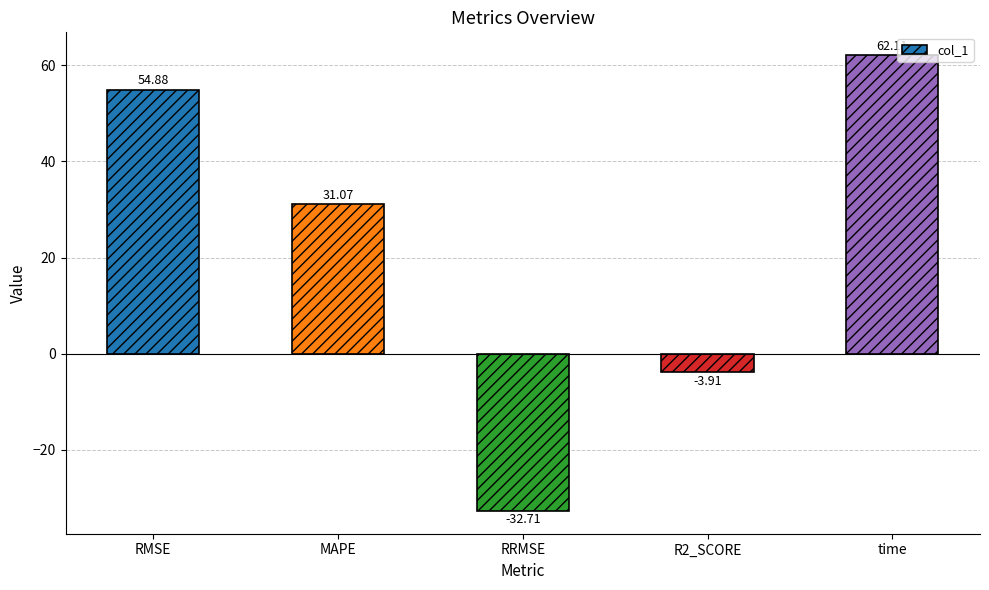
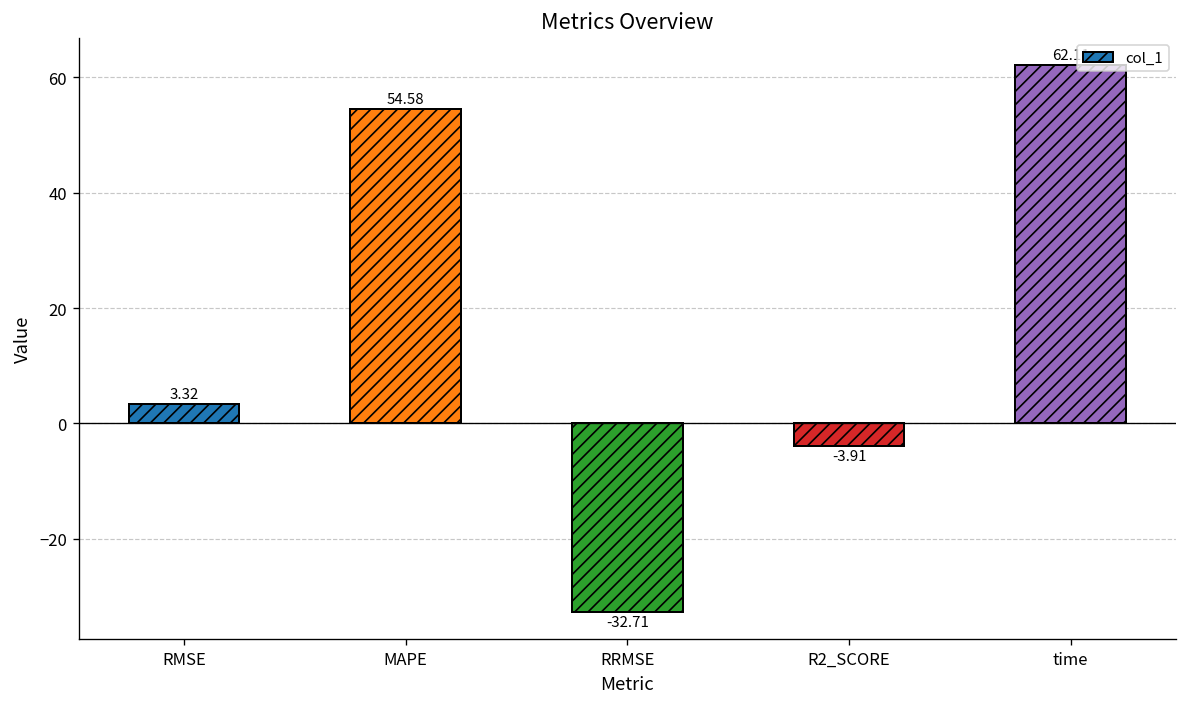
RMSE: 54.88 -> 3.32
MAPE: 31.07 -> 54.58
